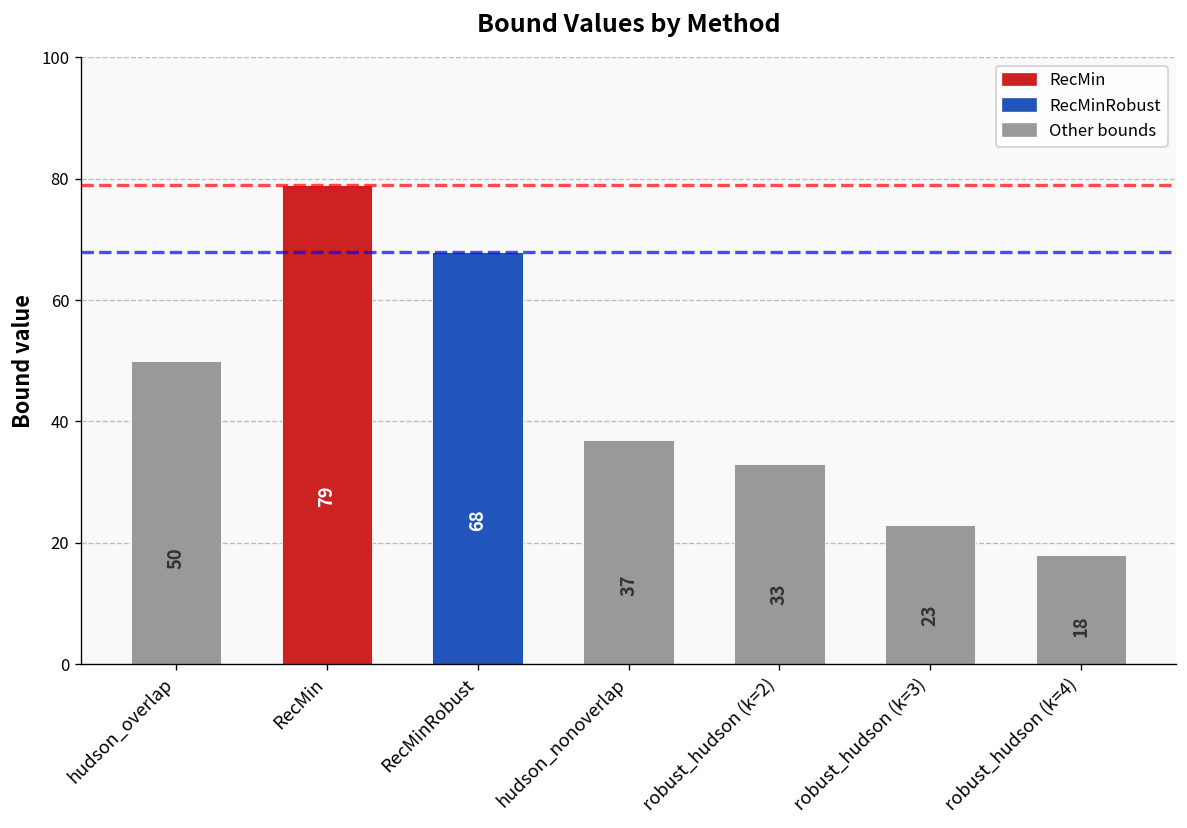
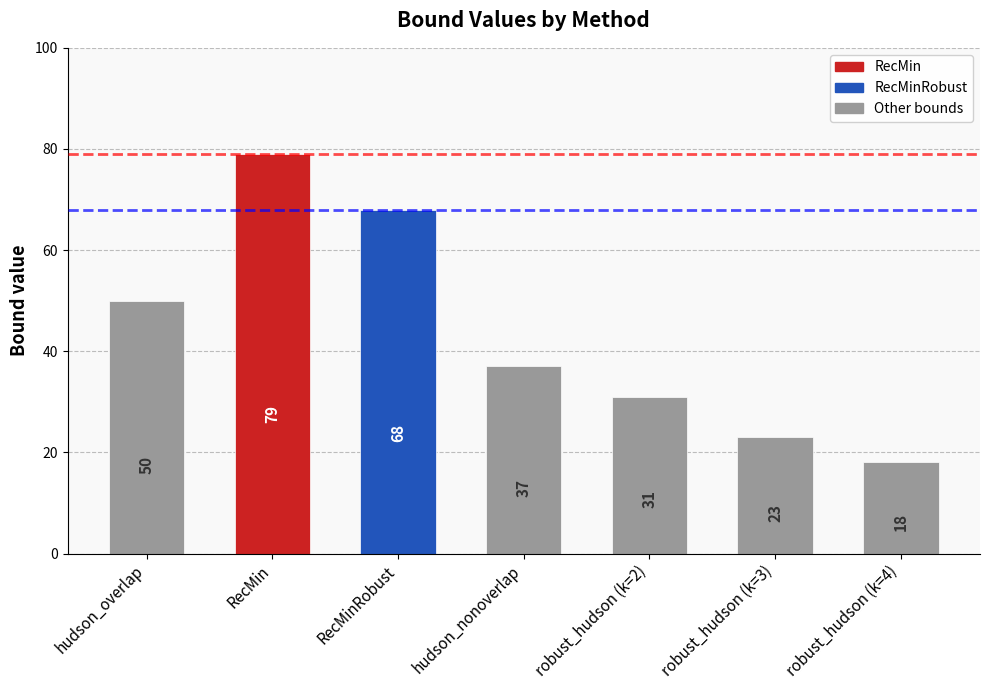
robust_hudson (k=2): 33 -> 31
